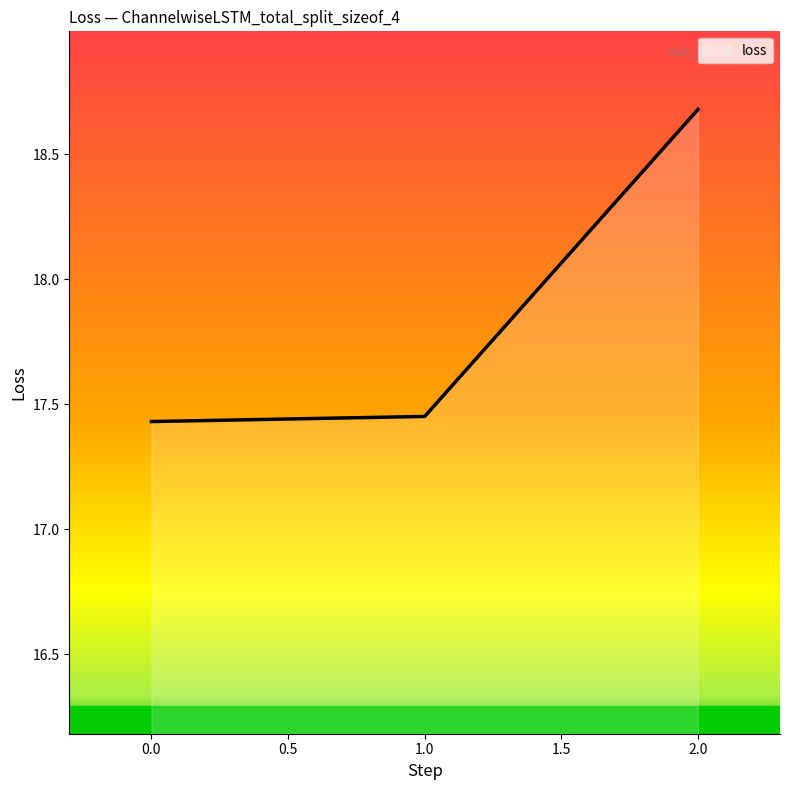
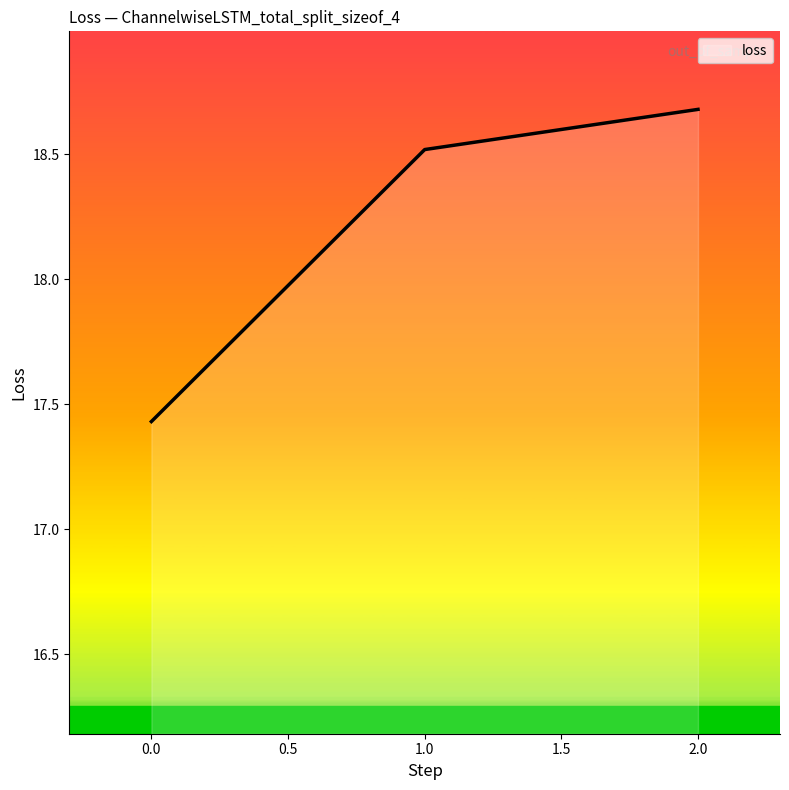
1.0: 17.45 -> 18.52
